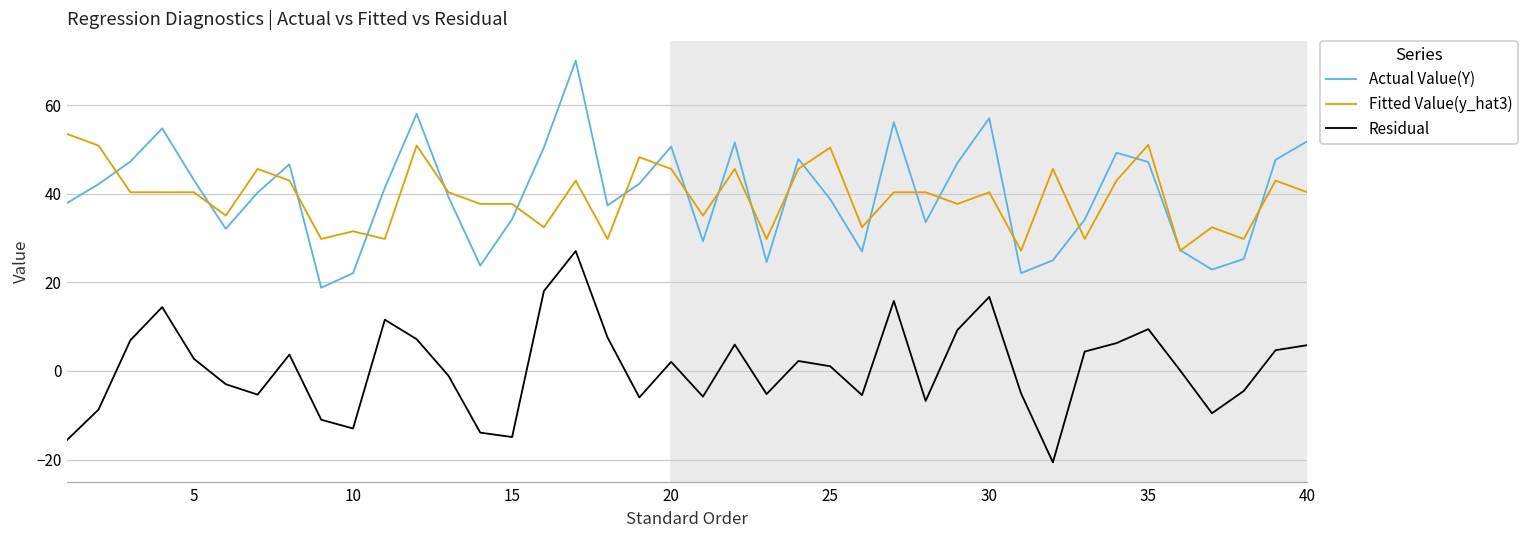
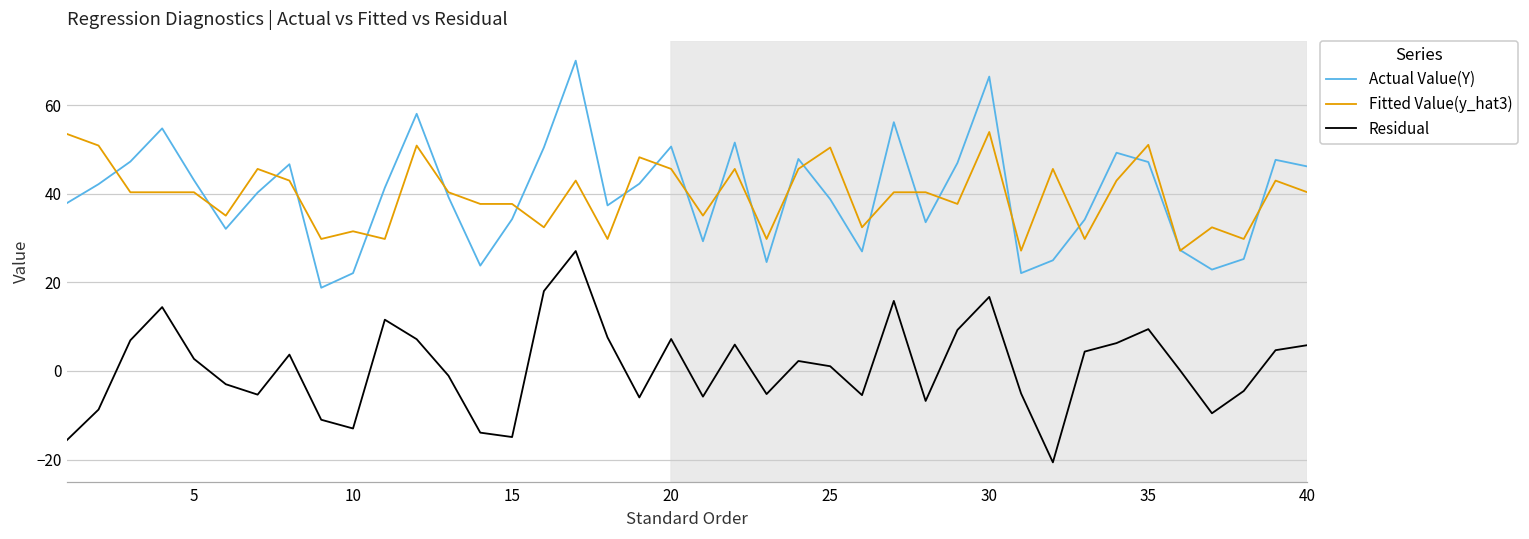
Residual, 20: 2 -> 7
Actual Value(Y), 30: 57 -> 67
Fitted Value(y_hat3), 30: 40 -> 54
Actual Value(Y), 40: 52 -> 46
